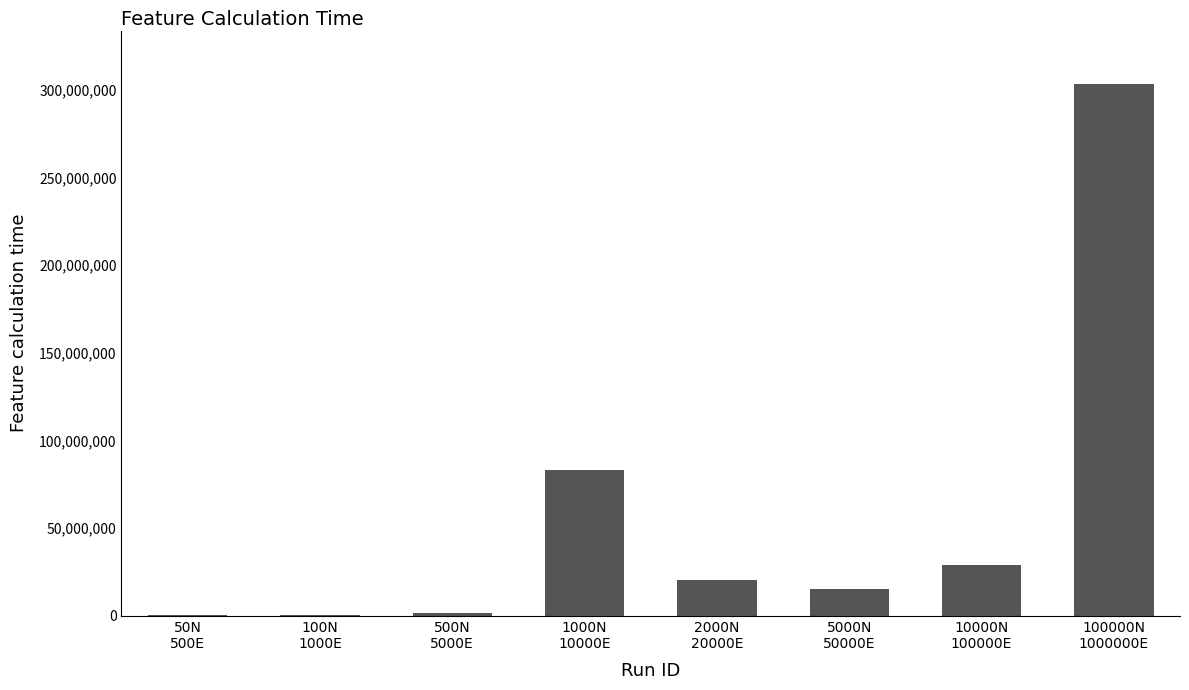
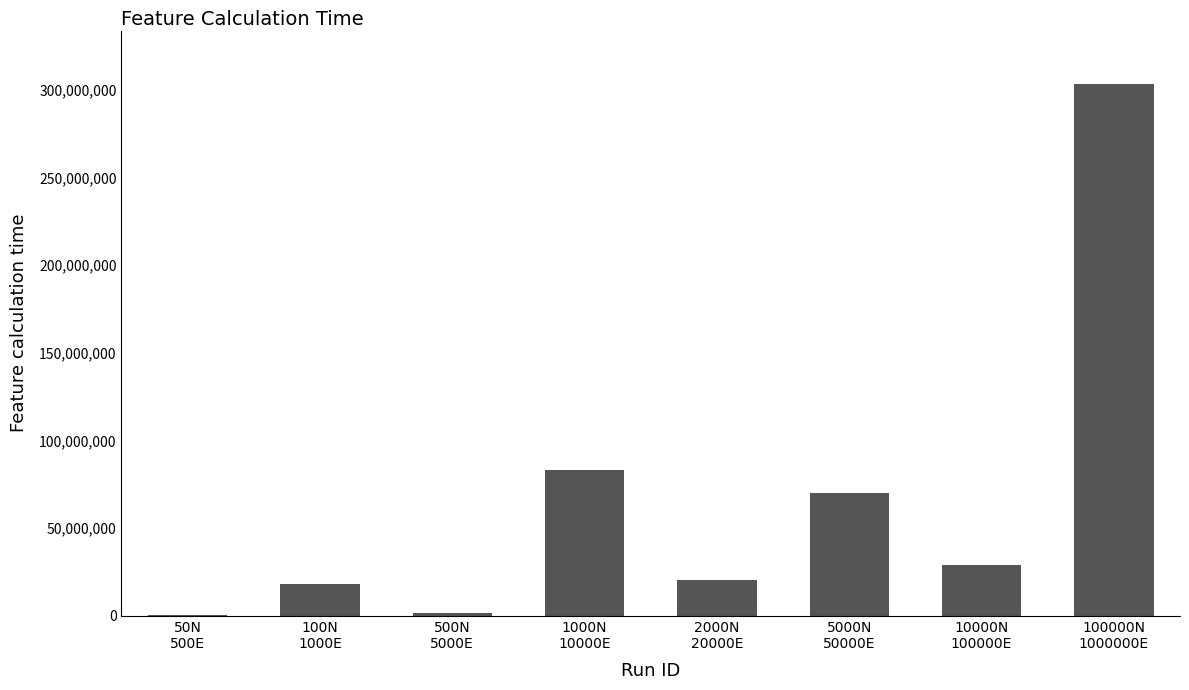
100N 1000E: 0 -> 18,000,000
5000N 50000E: 15,000,000 -> 70,000,000
